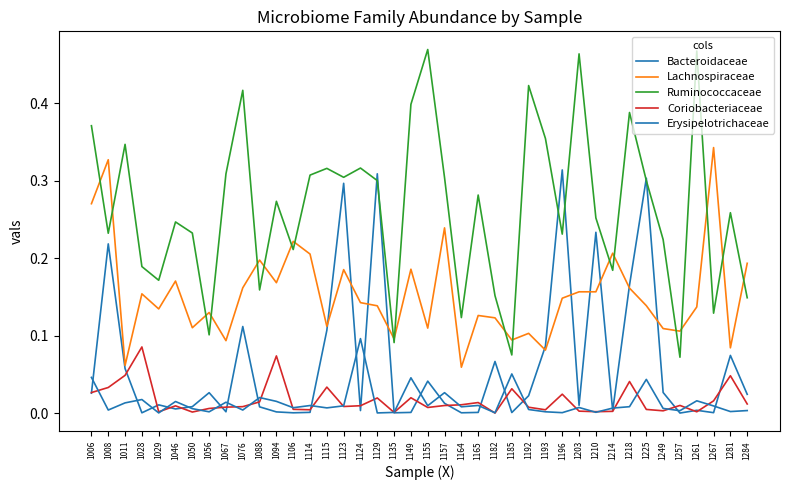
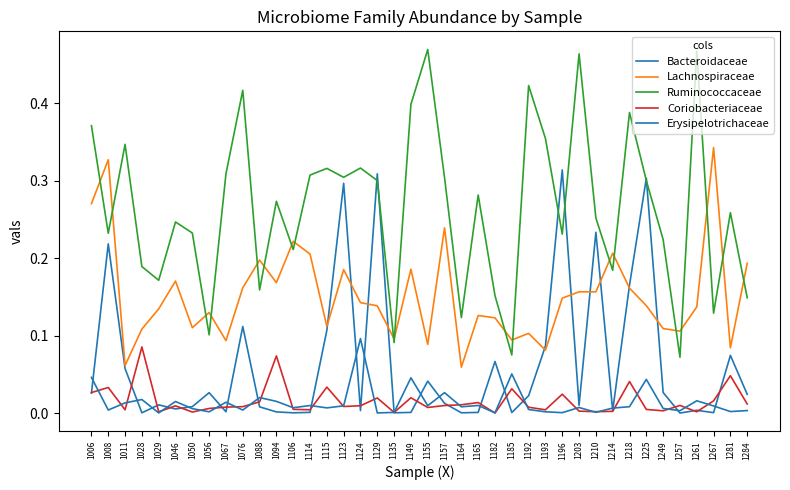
Coriobacteriaceae, 1011: 0.05 -> 0.00
Lachnospiraceae, 1028: 0.15 -> 0.11
Lachnospiraceae, 1155: 0.11 -> 0.09
